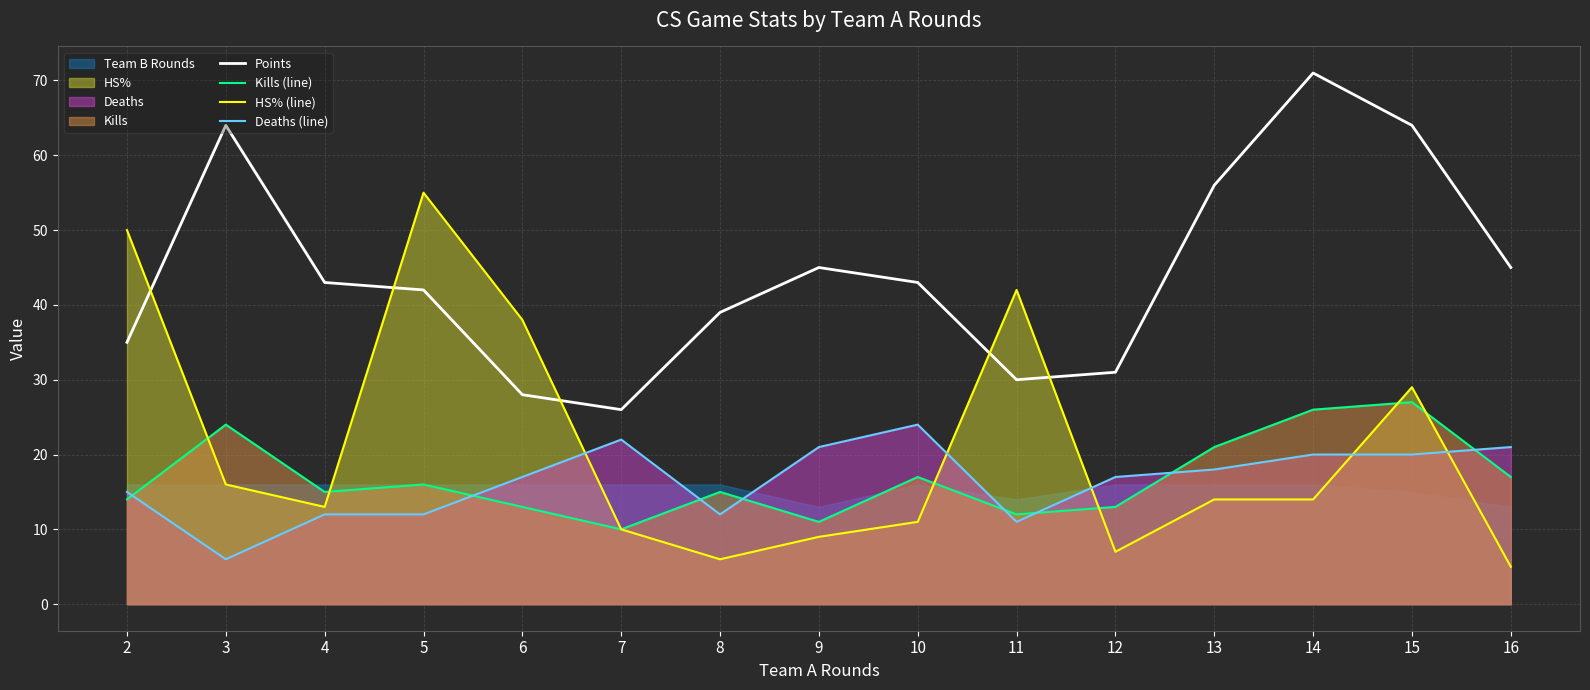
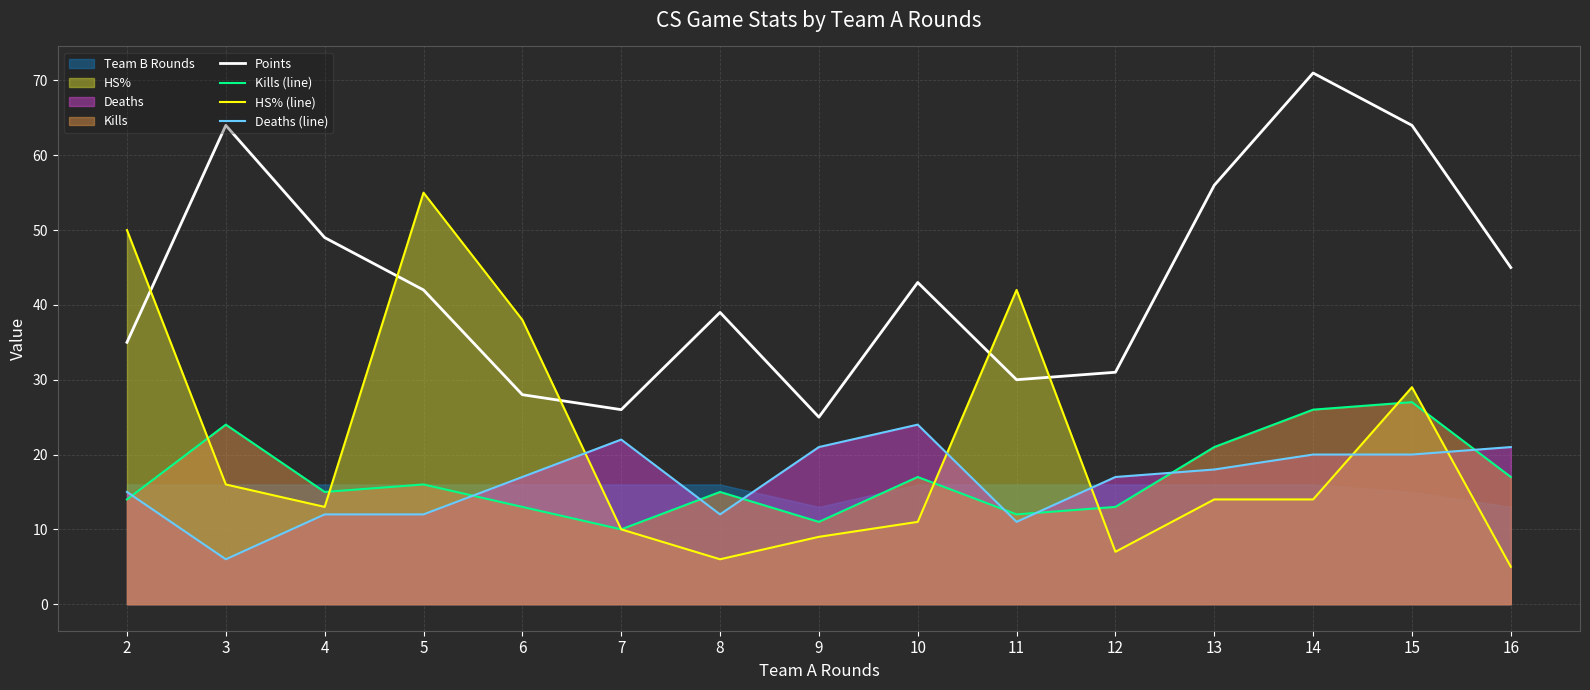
Points, 4: 43 -> 49
Points, 9: 45 -> 25
Team B Rounds, 11: 14 -> 16
